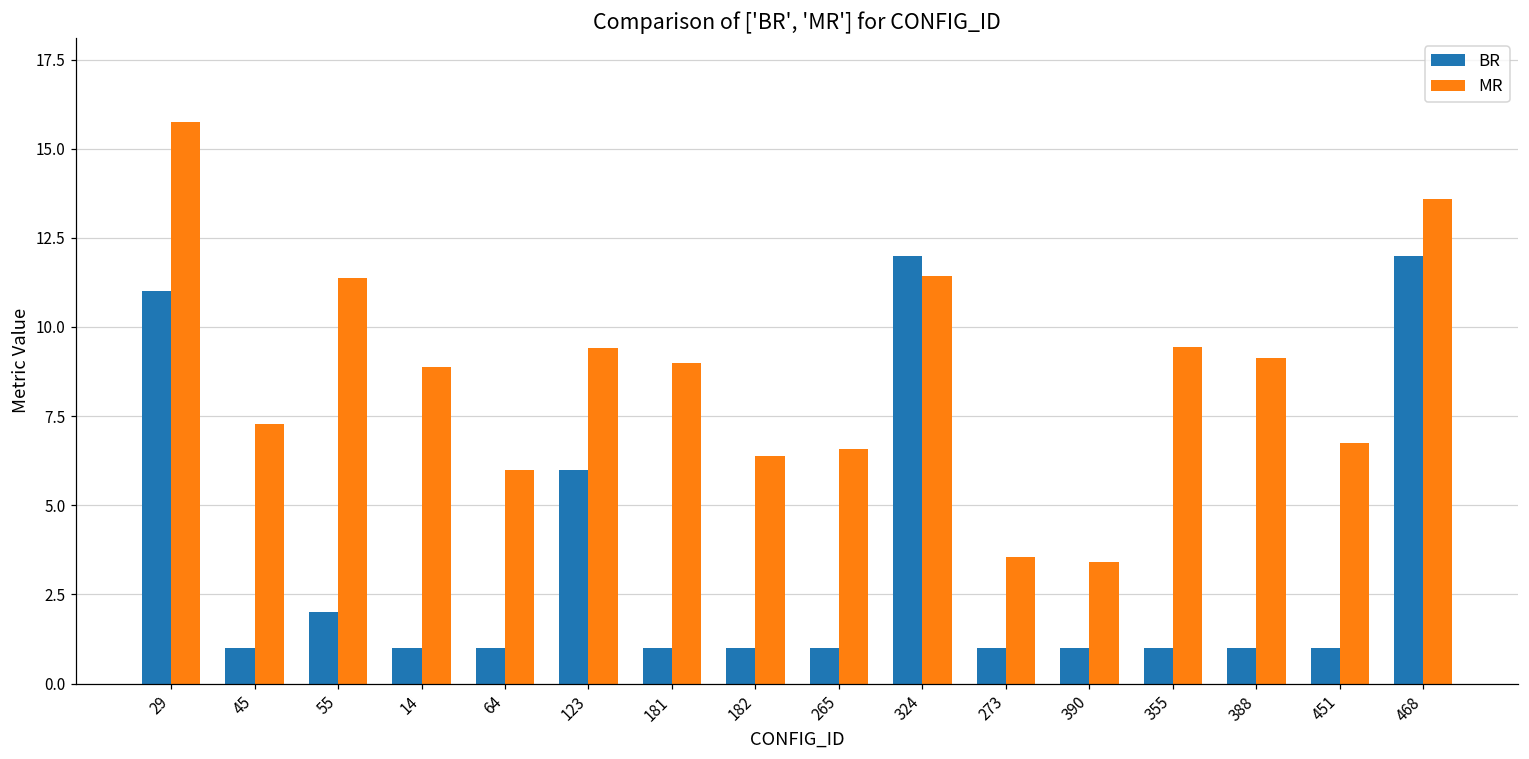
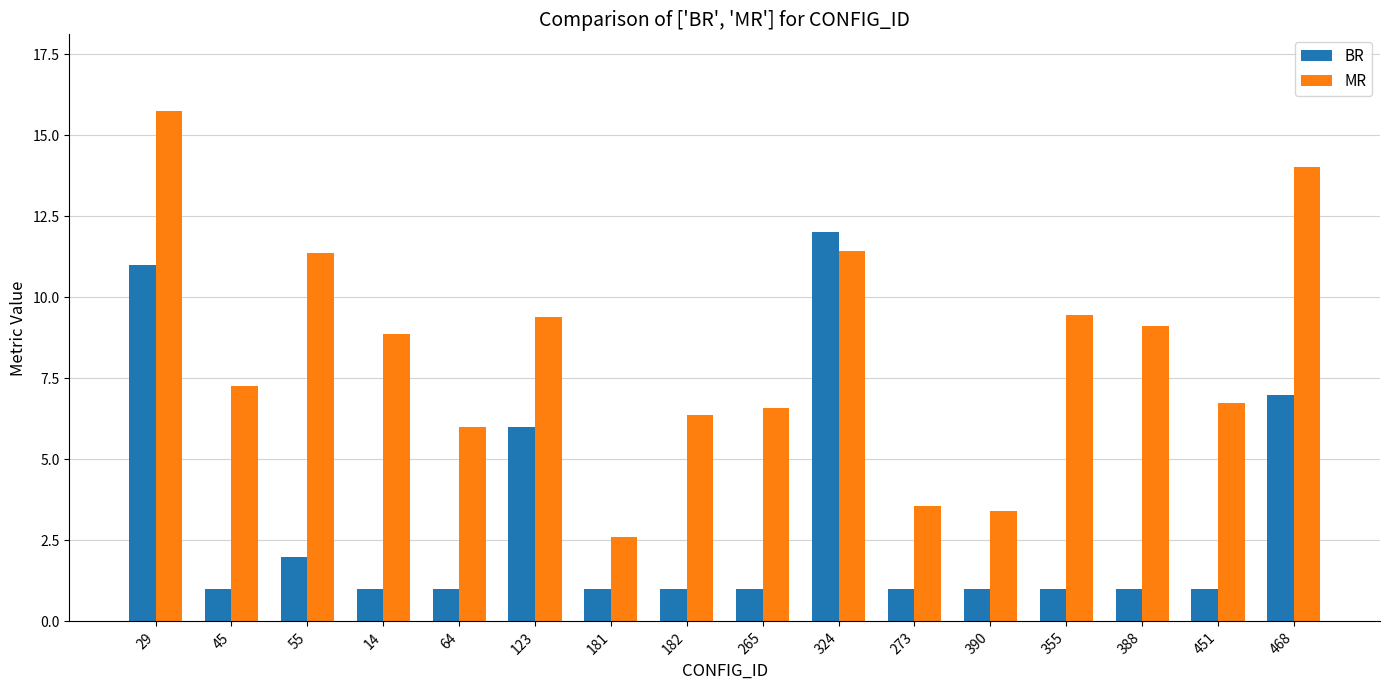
MR, 181: 9.0 -> 2.6
BR, 468: 12 -> 7
MR, 468: 13.6 -> 14.0
